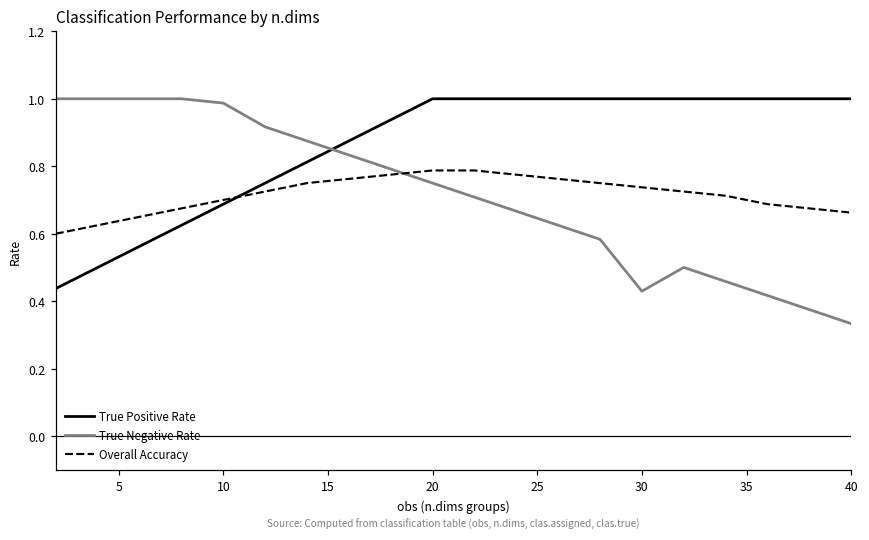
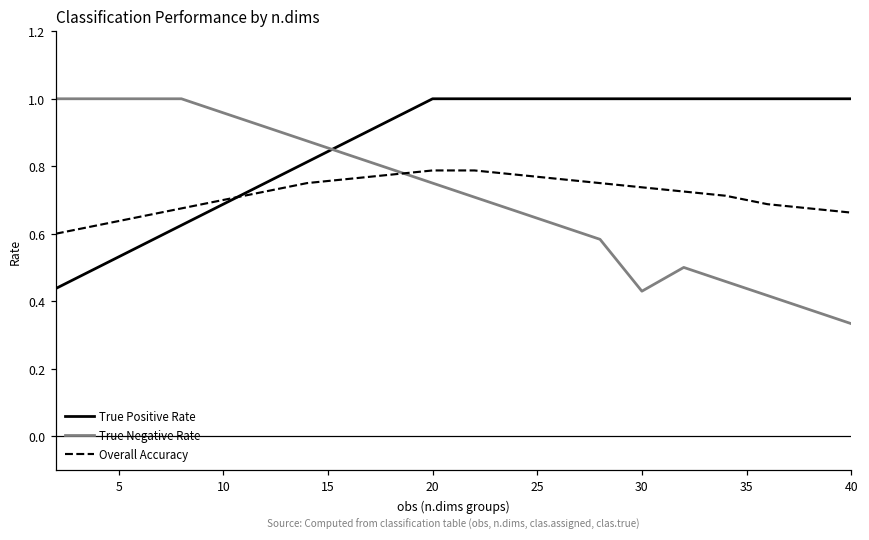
True Negative Rate, 10: 0.99 -> 0.96
